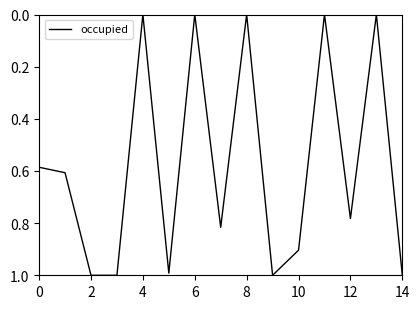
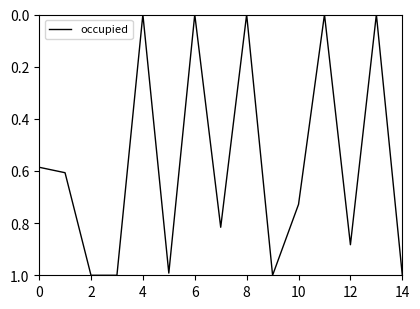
10: 0.90 -> 0.73
12: 0.78 -> 0.88
